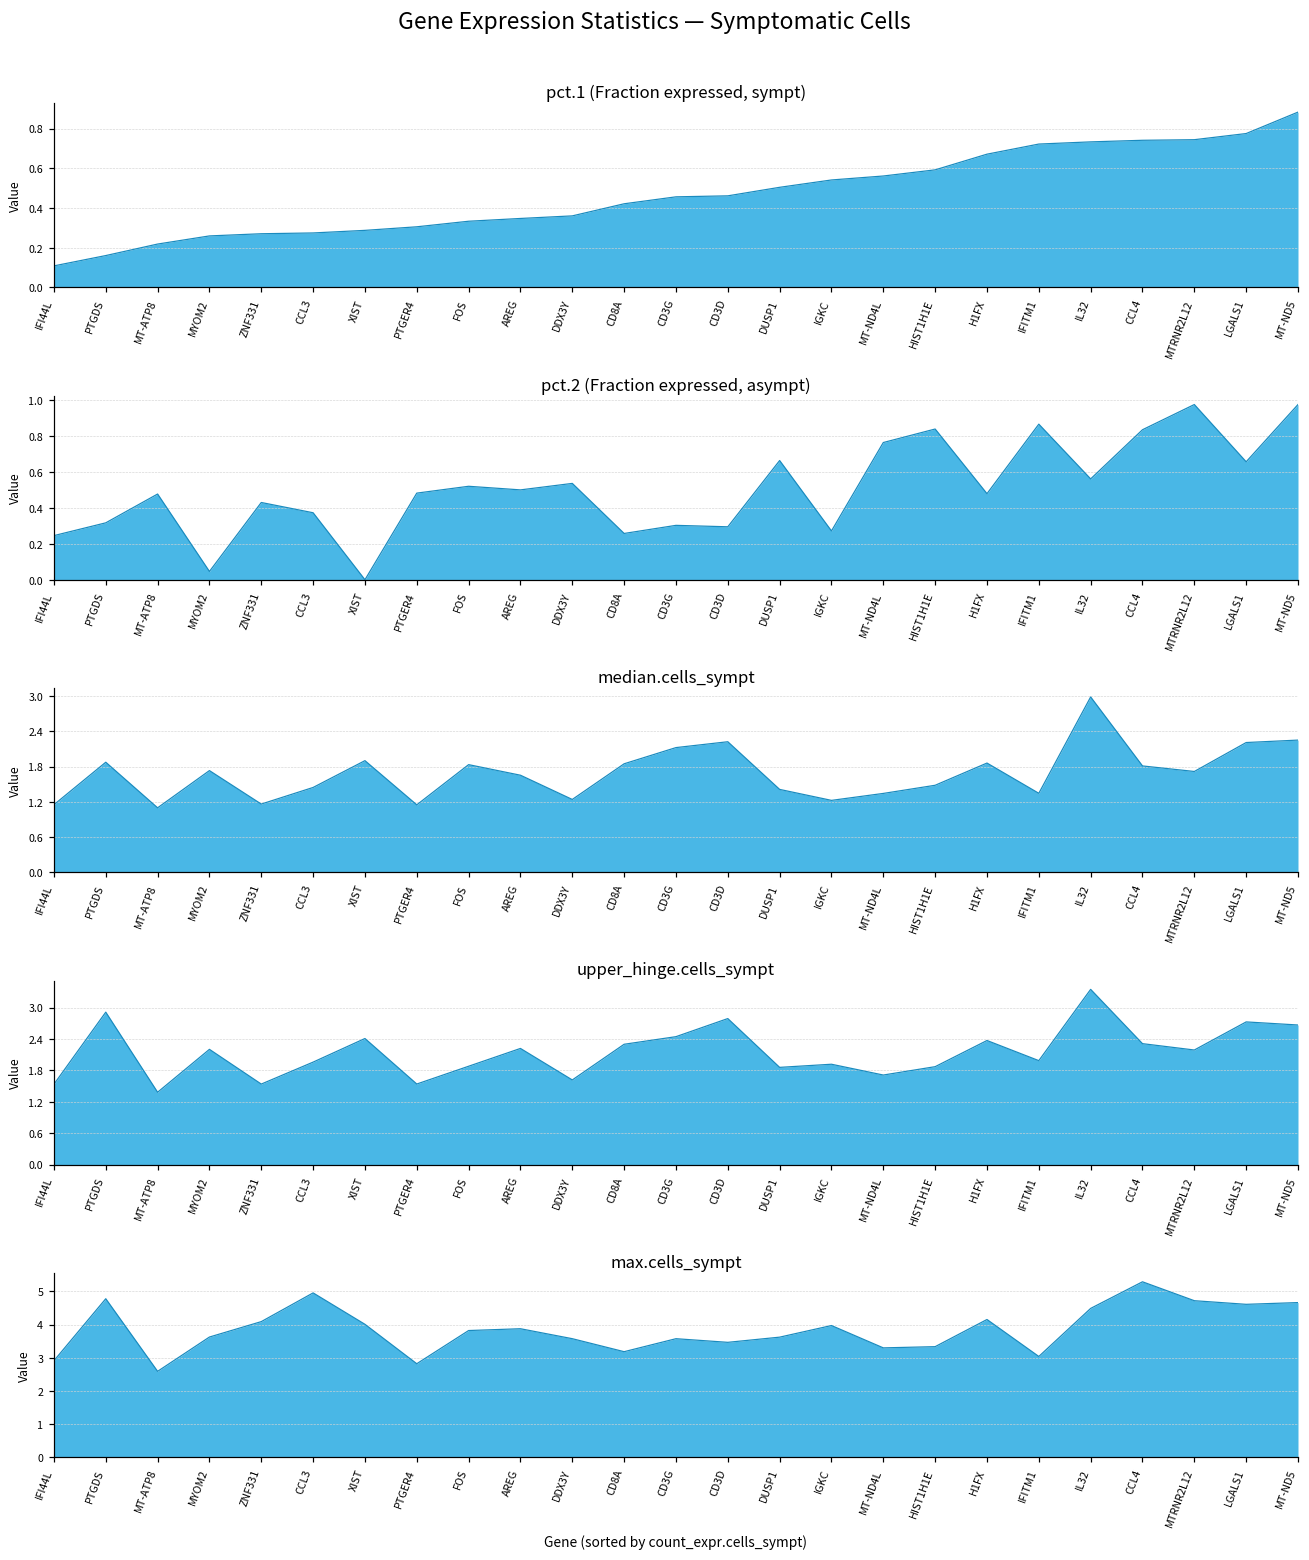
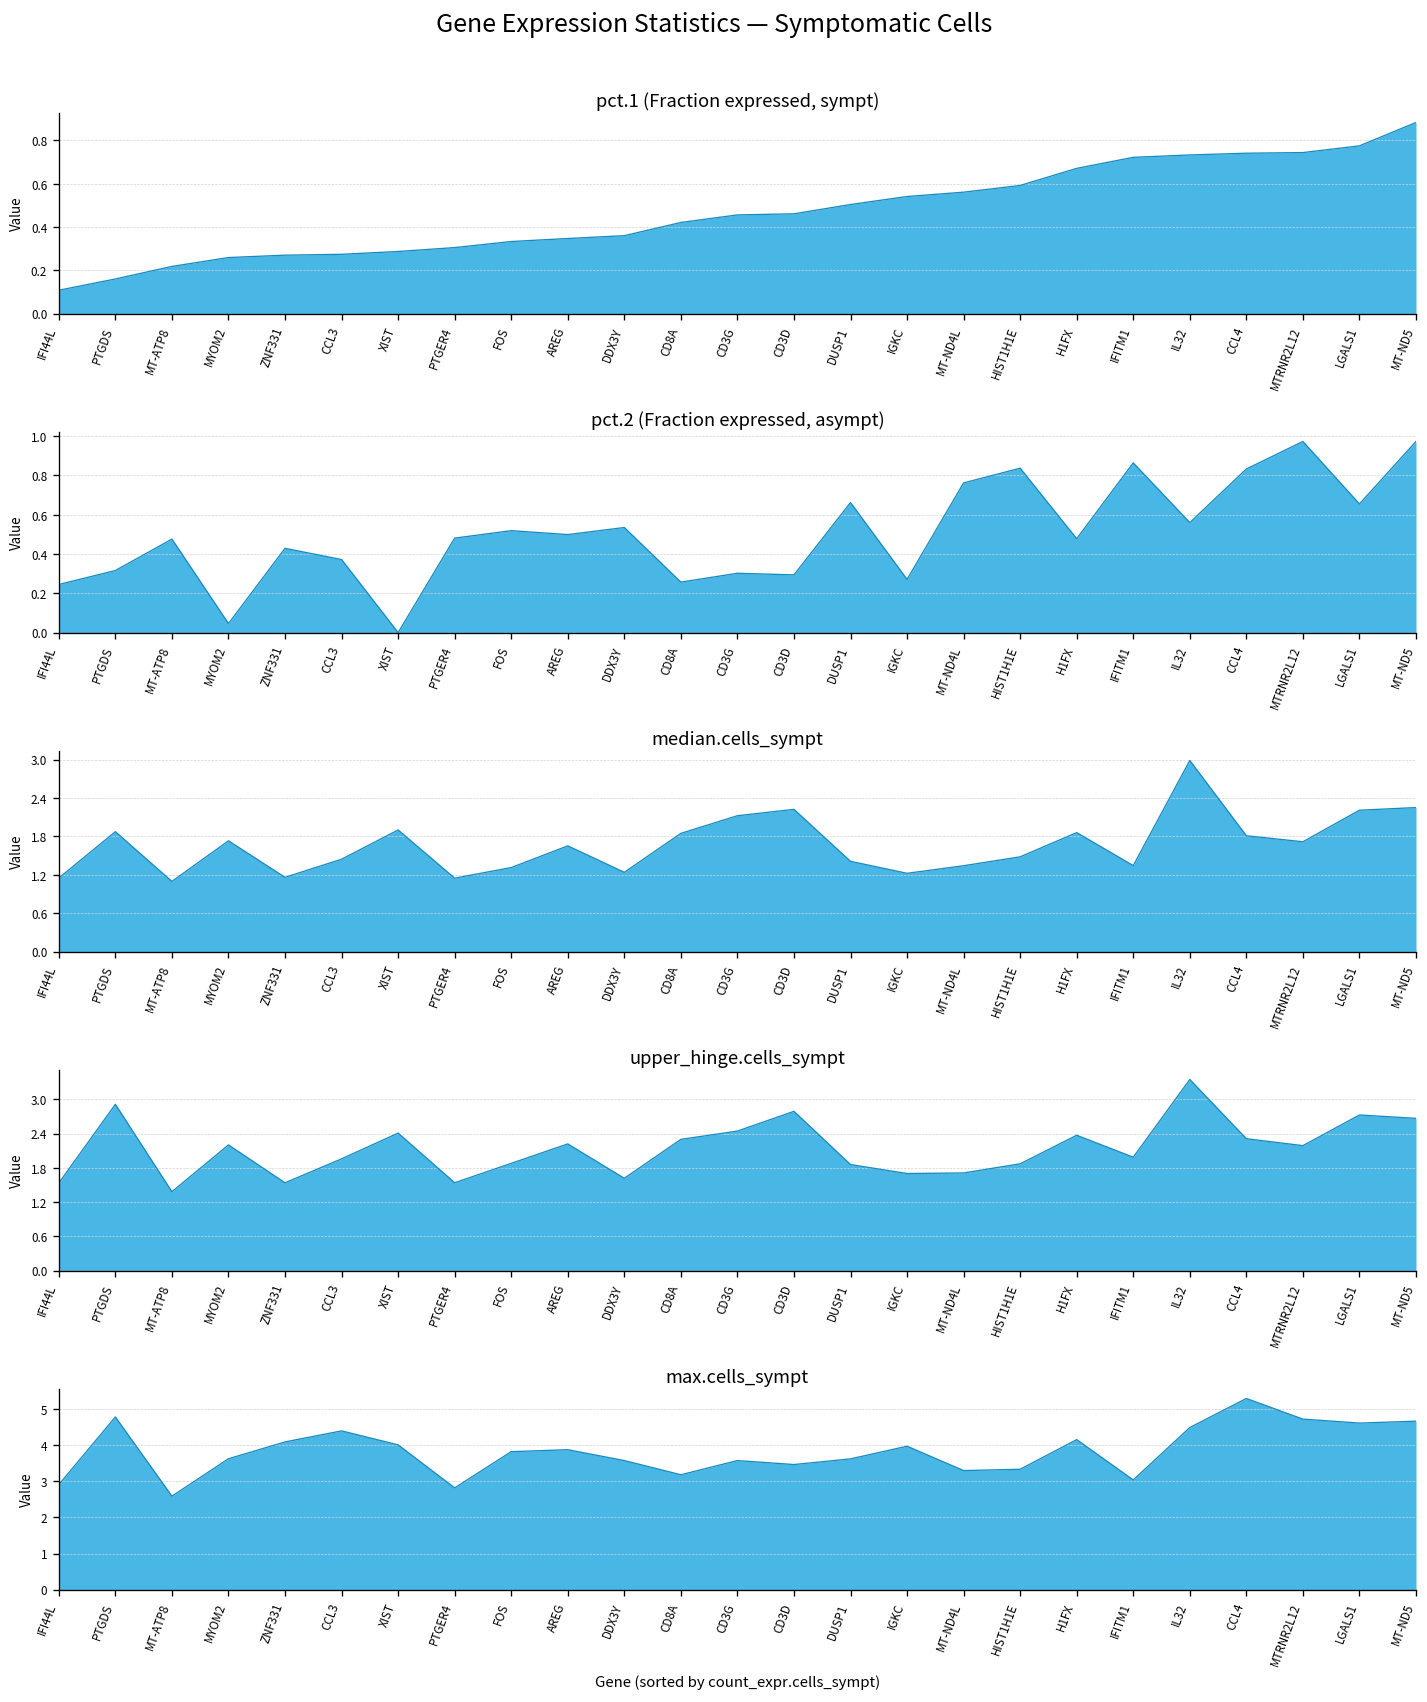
median.cells_sympt, FOS: 1.8 -> 1.3
upper_hinge.cells_sympt, IGKC: 1.9 -> 1.7
max.cells_sympt, CCL3: 5.0 -> 4.4
